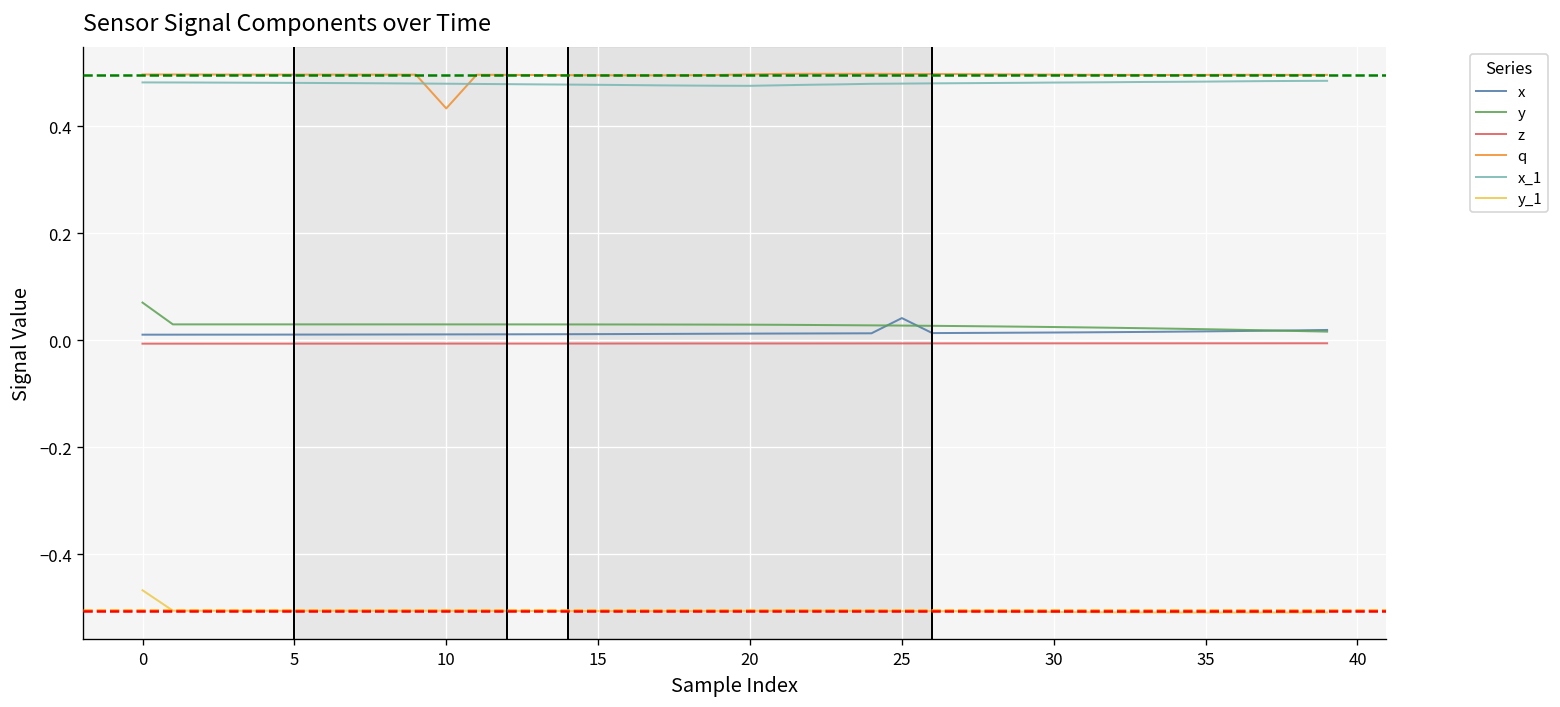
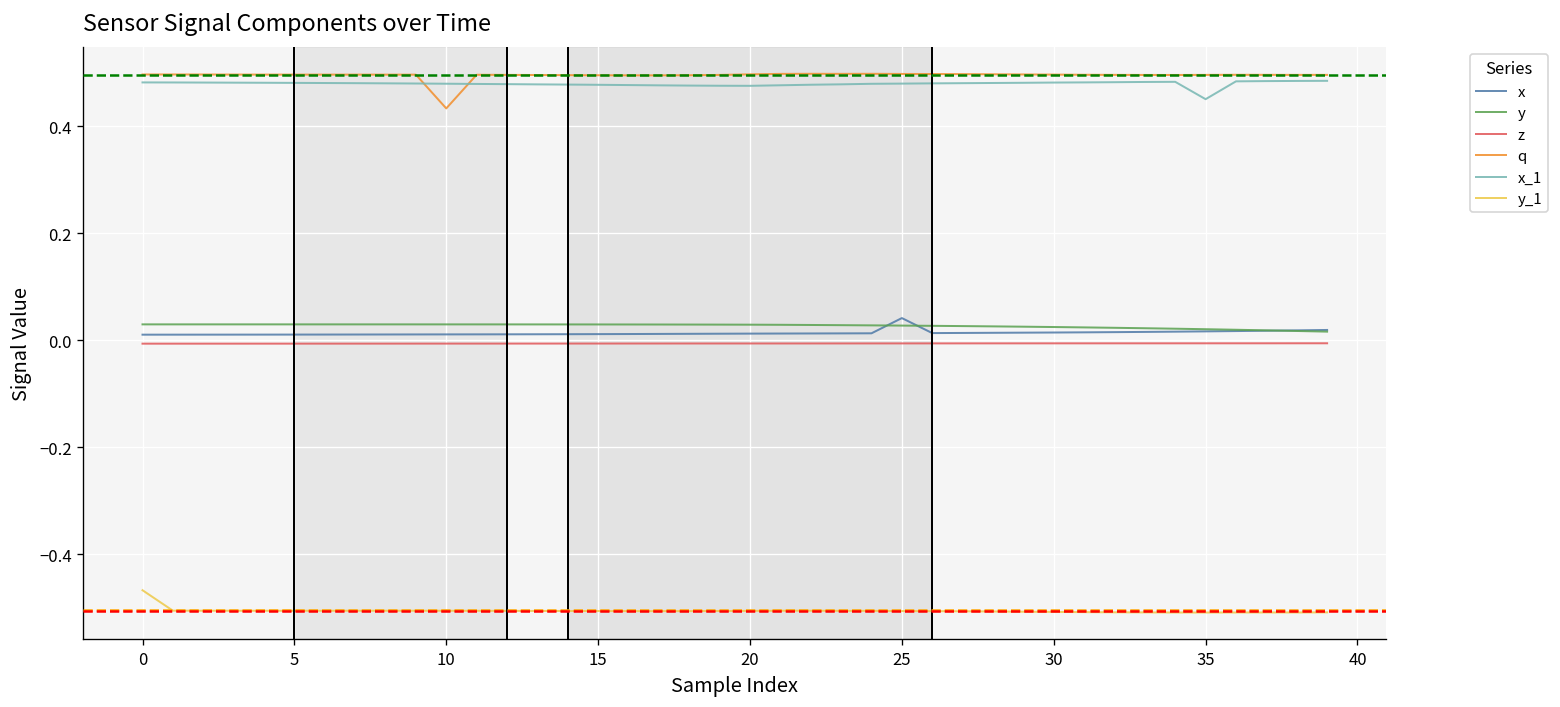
y, 0: 0.07 -> 0.03
x_1, 35: 0.48 -> 0.45
